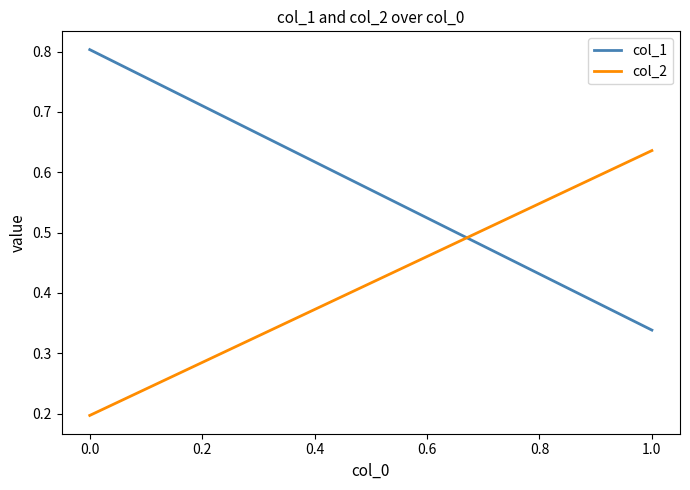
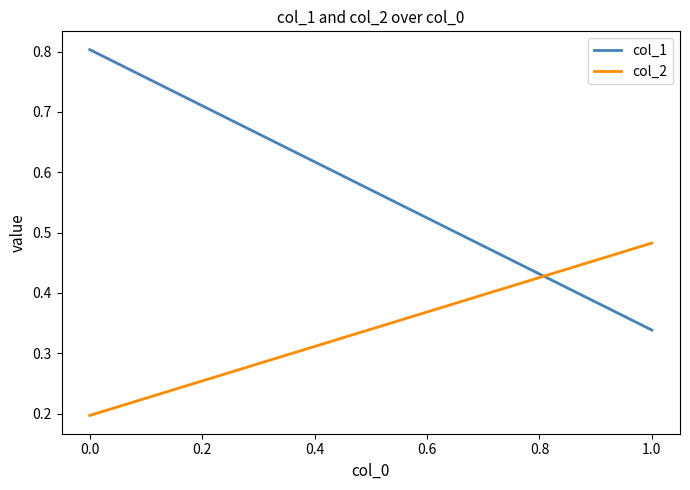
col_2, 1.0: 0.64 -> 0.48
